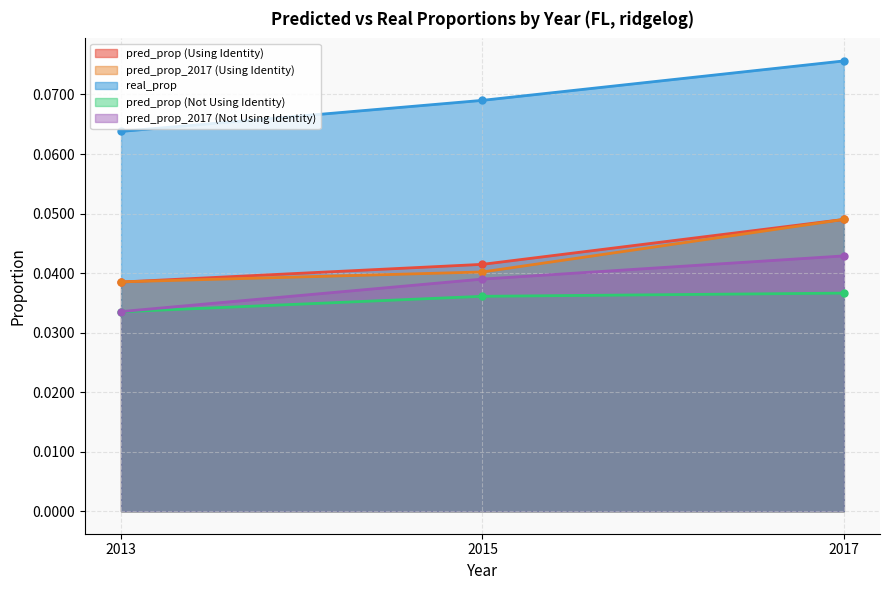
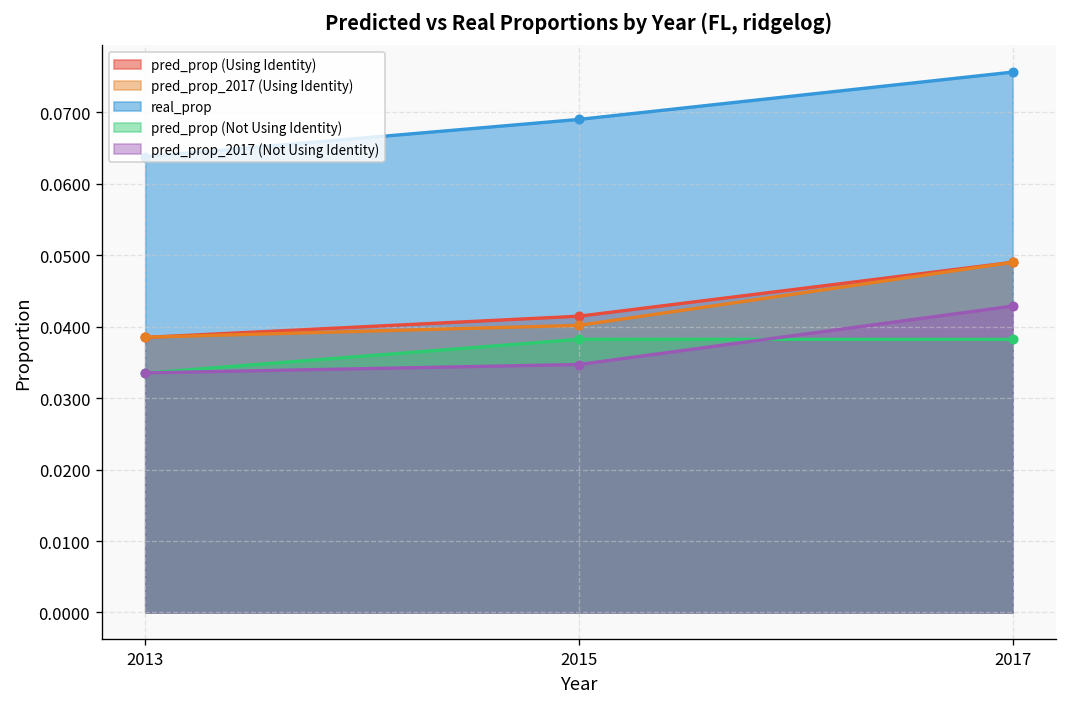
pred_prop (Not Using Identity), 2015: 0.036 -> 0.038
pred_prop_2017 (Not Using Identity), 2015: 0.039 -> 0.035
pred_prop (Not Using Identity), 2017: 0.037 -> 0.038
